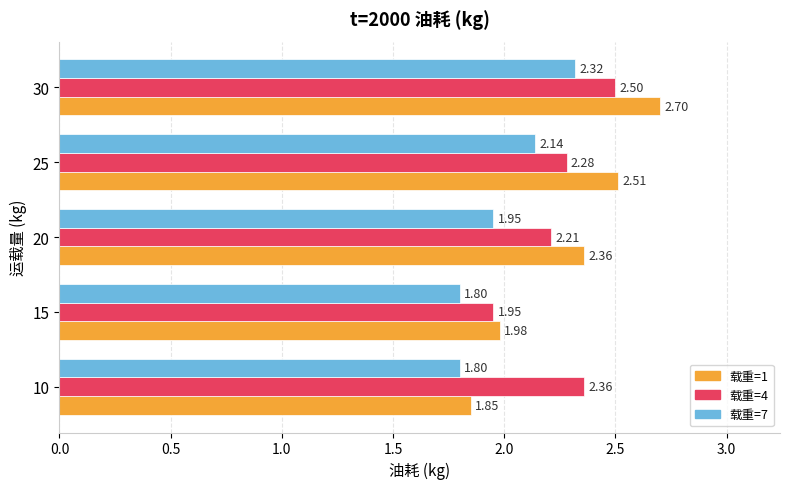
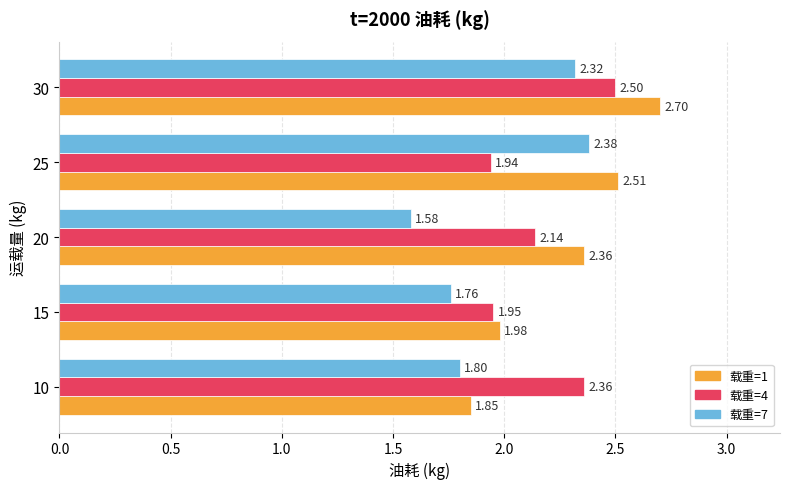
载重=7, 25: 2.14 -> 2.38
载重=4, 25: 2.28 -> 1.94
载重=7, 20: 1.95 -> 1.58
载重=4, 20: 2.21 -> 2.14
载重=7, 15: 1.80 -> 1.76
